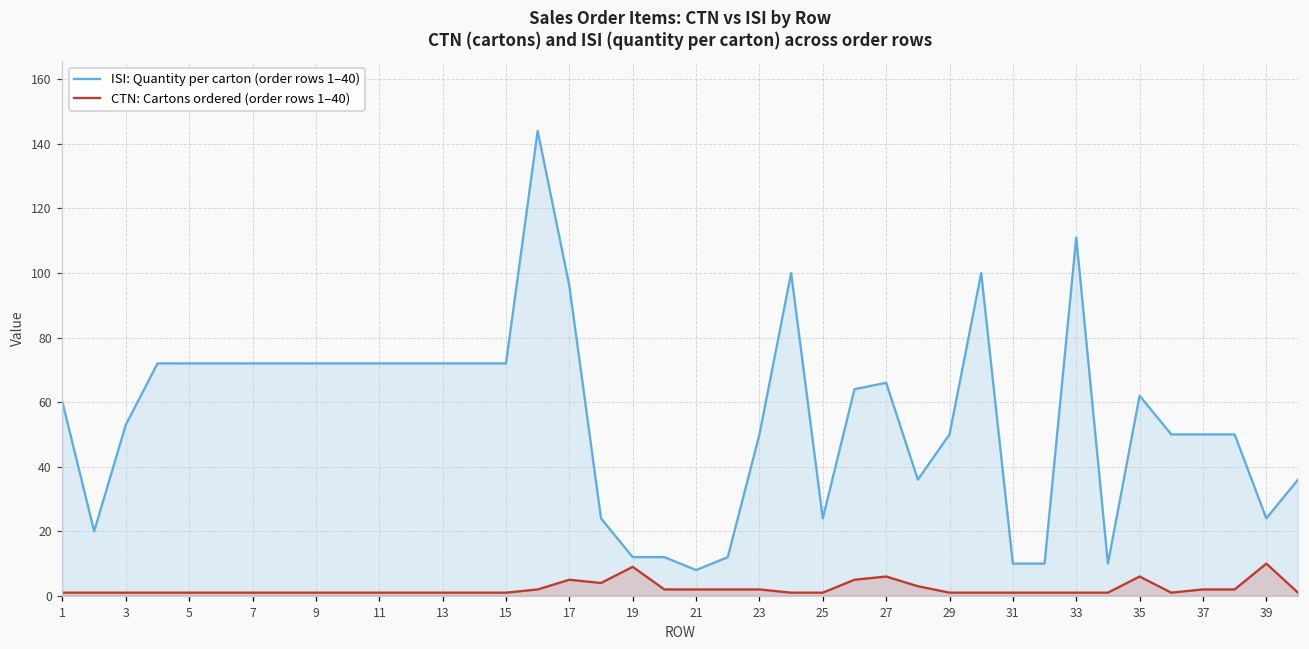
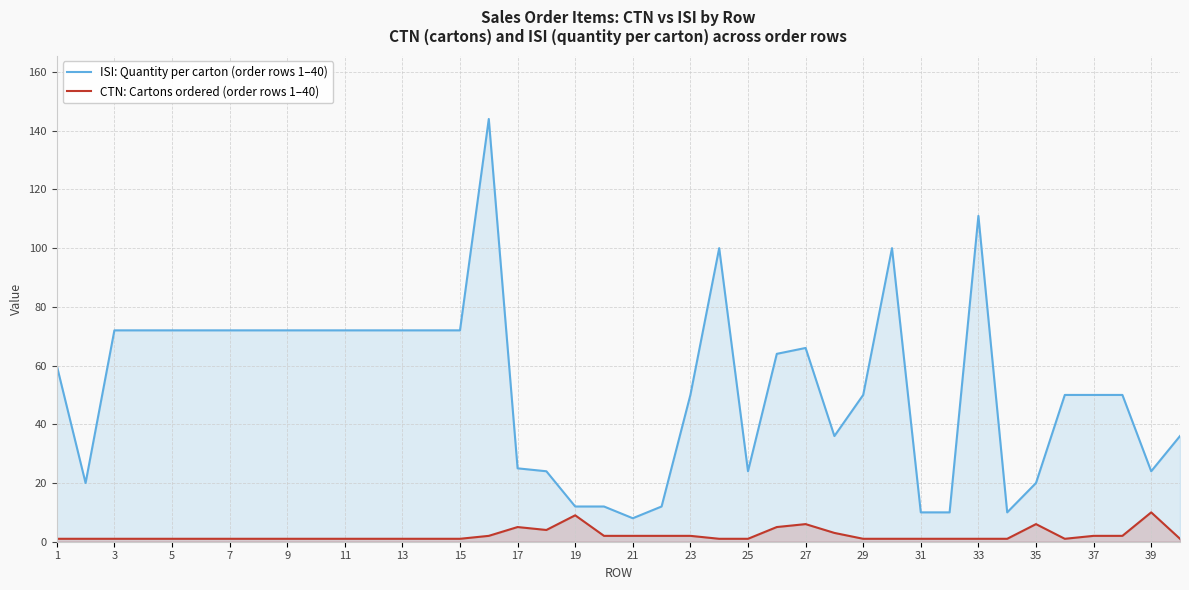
ISI: Quantity per carton (order rows 1–40), 3: 53 -> 72
ISI: Quantity per carton (order rows 1–40), 17: 96 -> 25
ISI: Quantity per carton (order rows 1–40), 35: 62 -> 20
